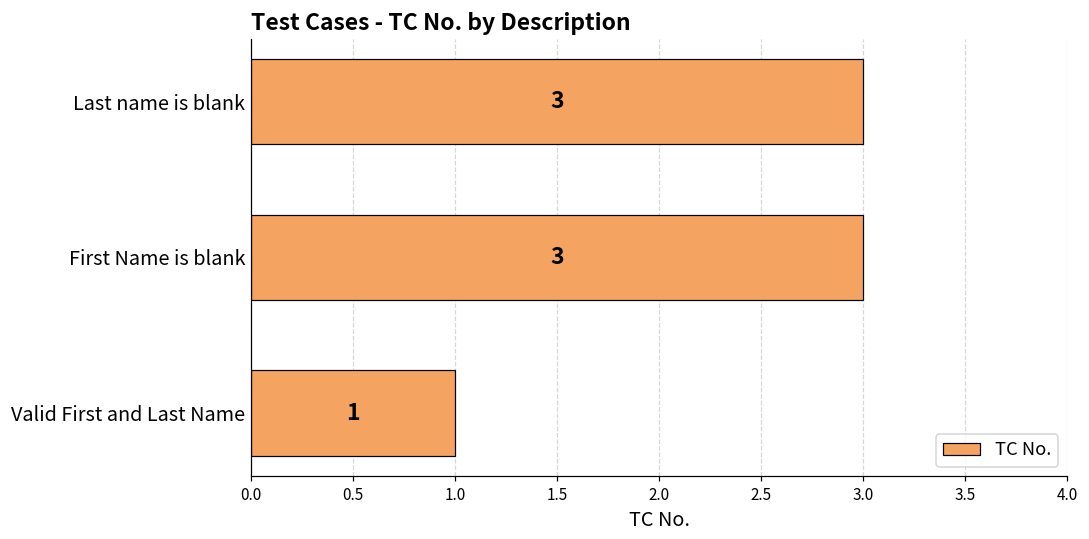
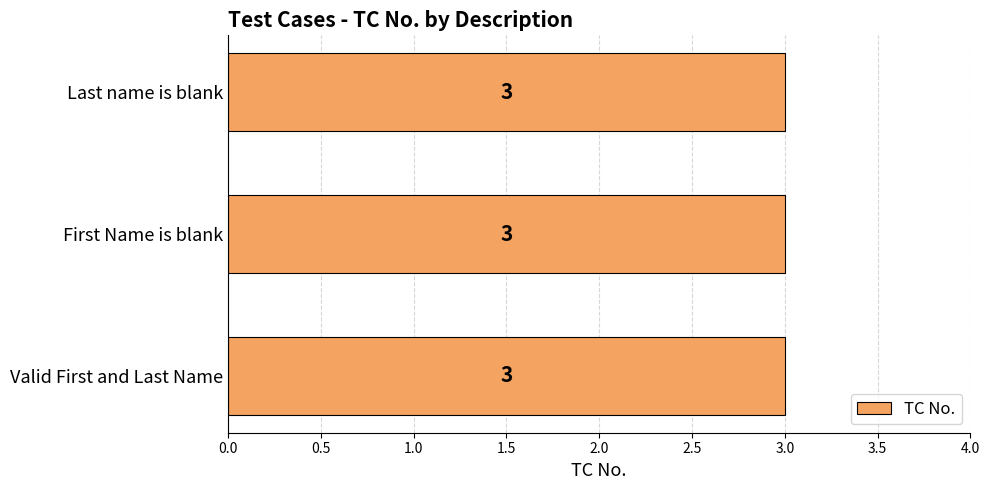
Valid First and Last Name: 1 -> 3
